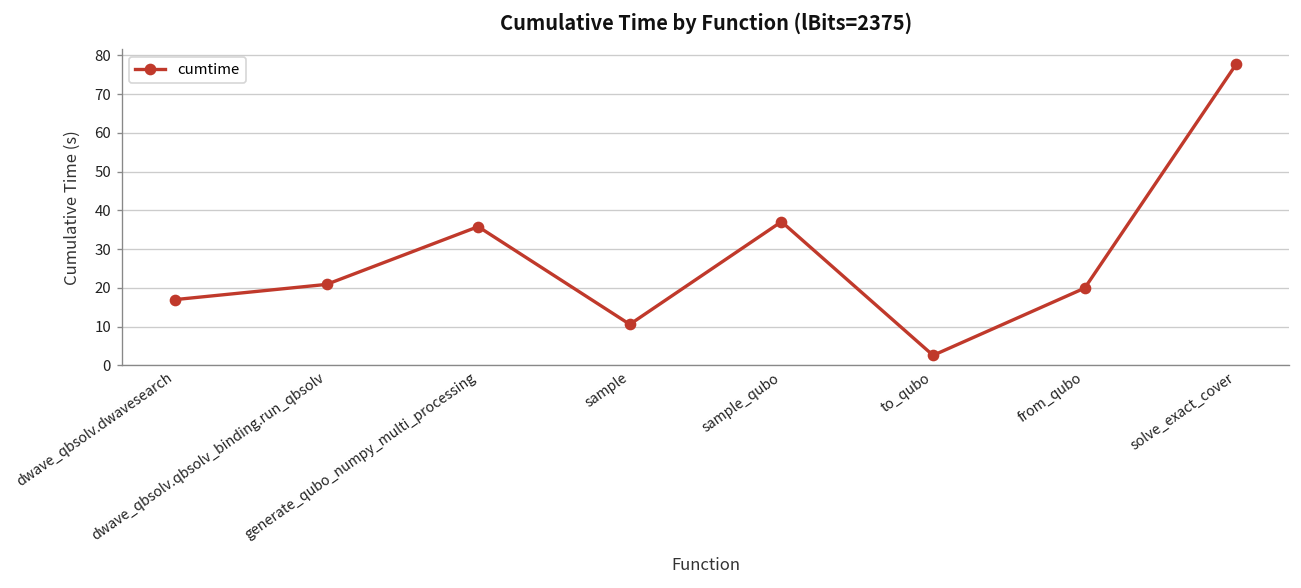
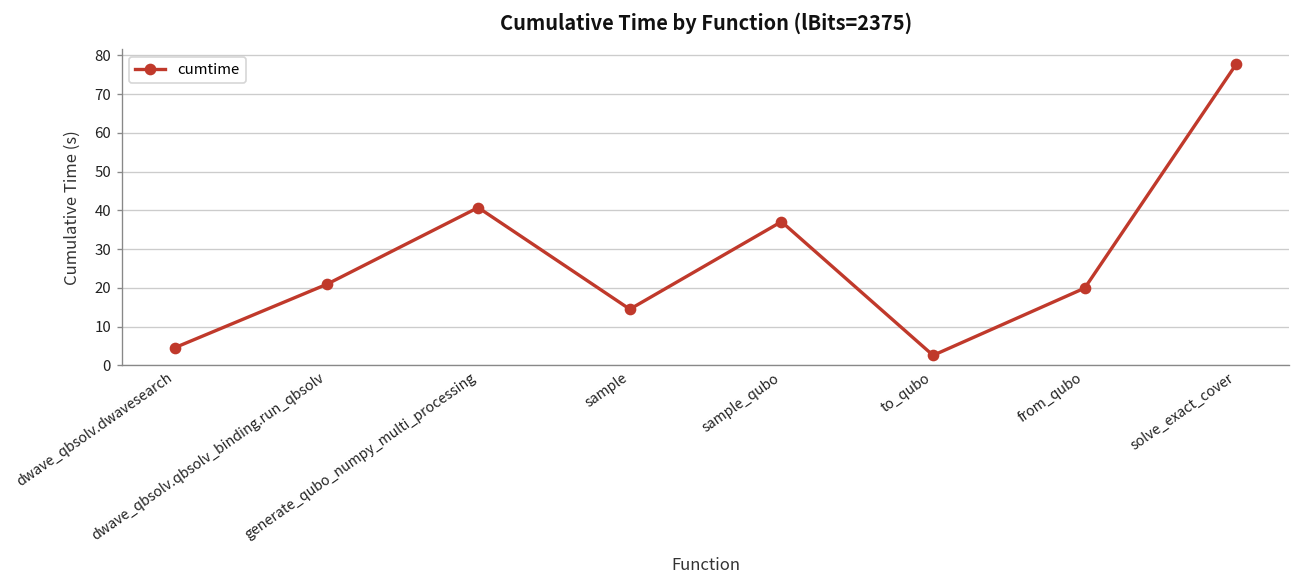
dwave_qbsolv.dwavesearch: 17 -> 5
generate_qubo_numpy_multi_processing: 36 -> 41
sample: 11 -> 14
